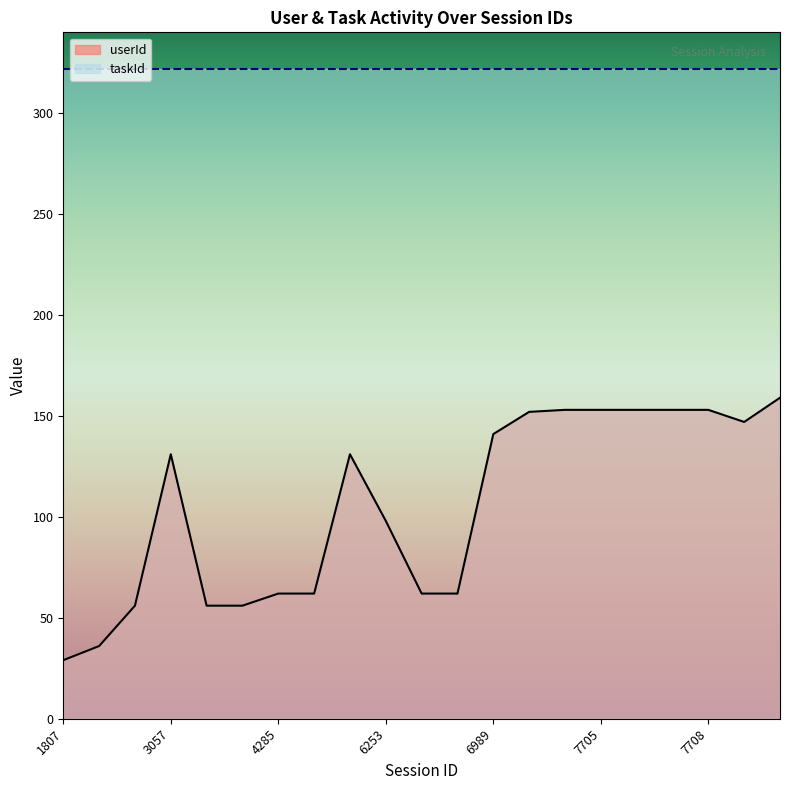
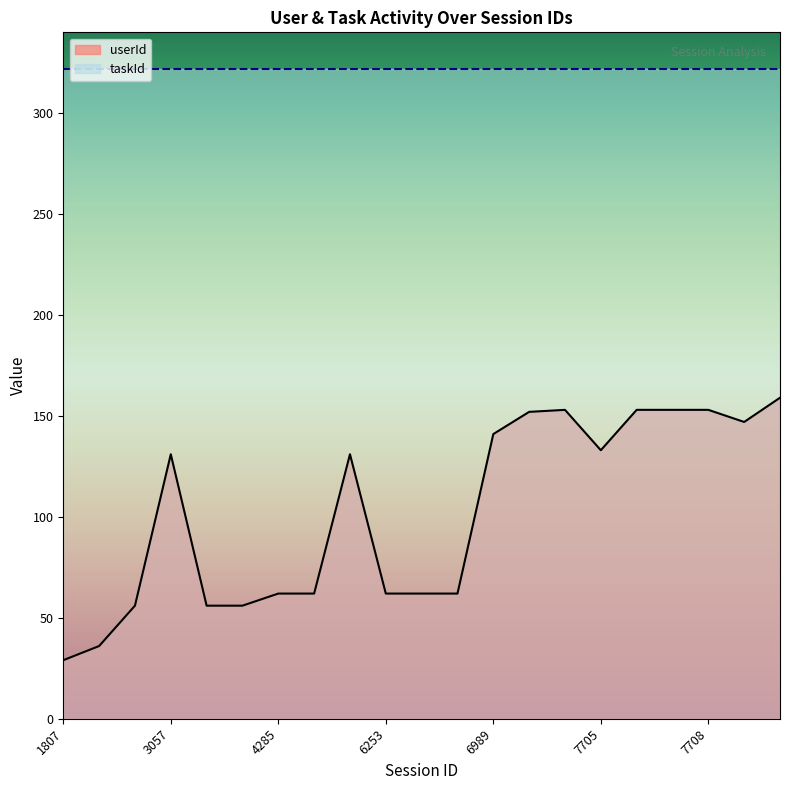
userId, 6253: 98 -> 62
userId, 7705: 153 -> 133
